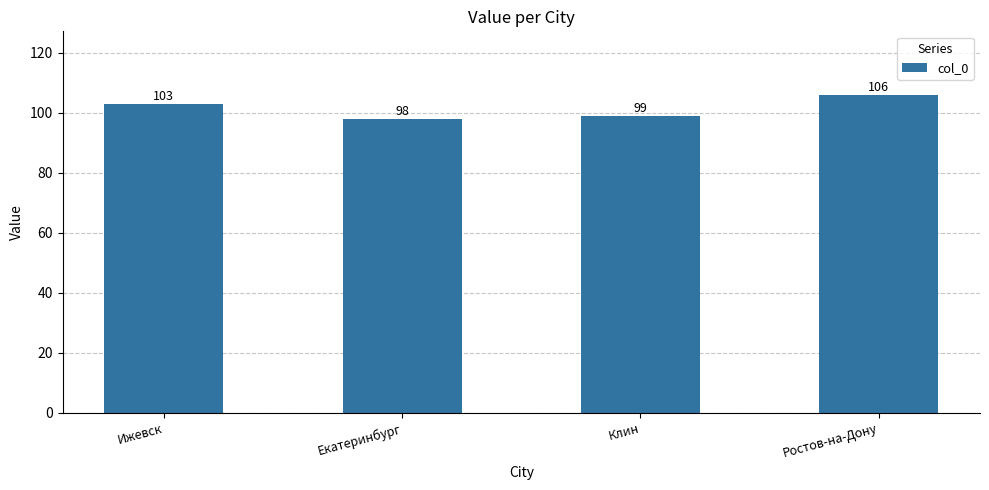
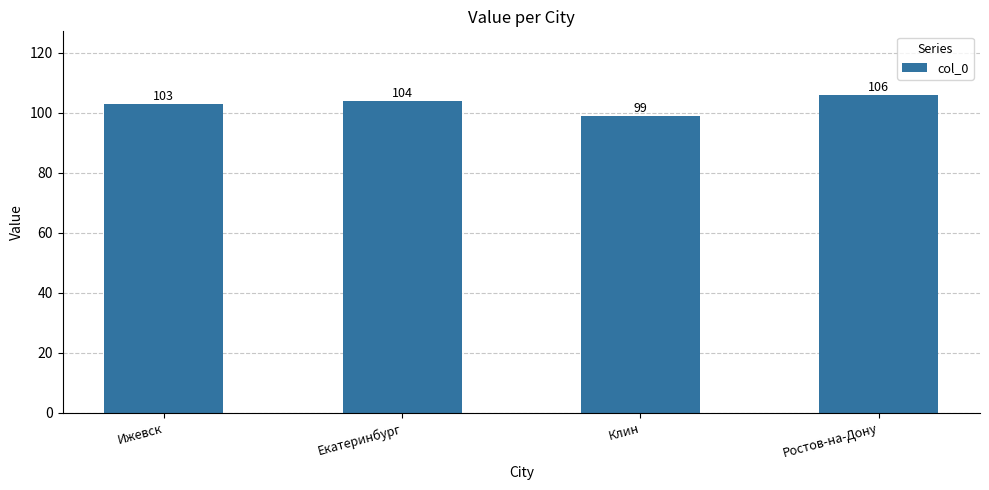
Екатеринбург: 98 -> 104
